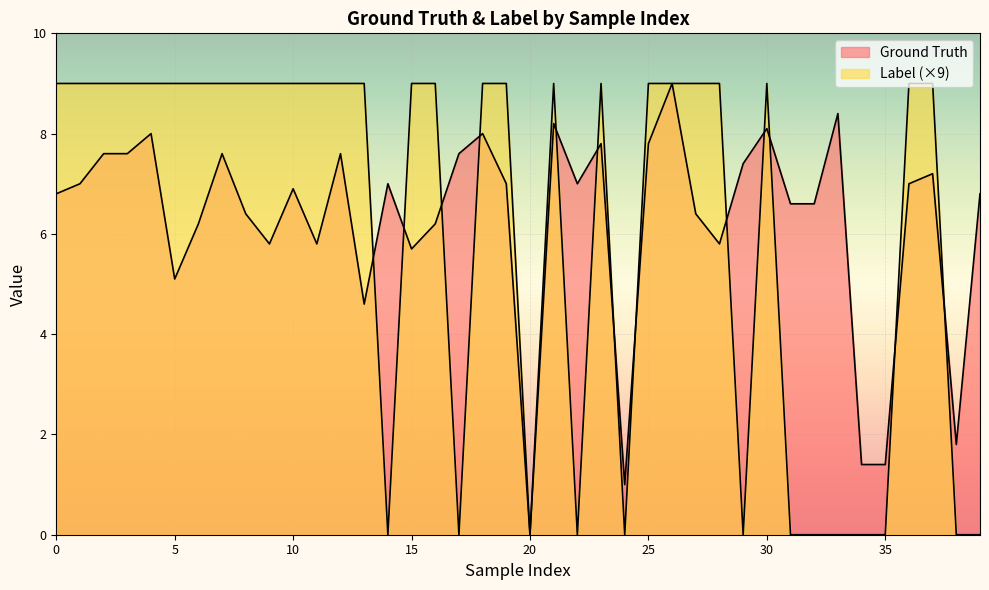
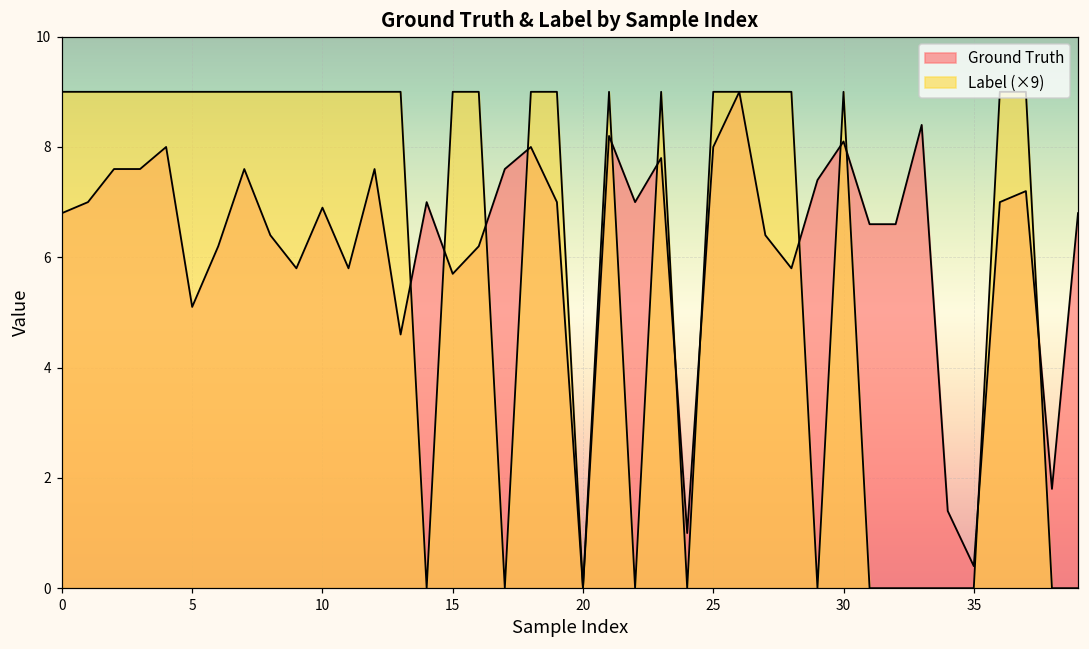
Ground Truth, 25: 7.8 -> 8.0
Ground Truth, 35: 1.4 -> 0.4
